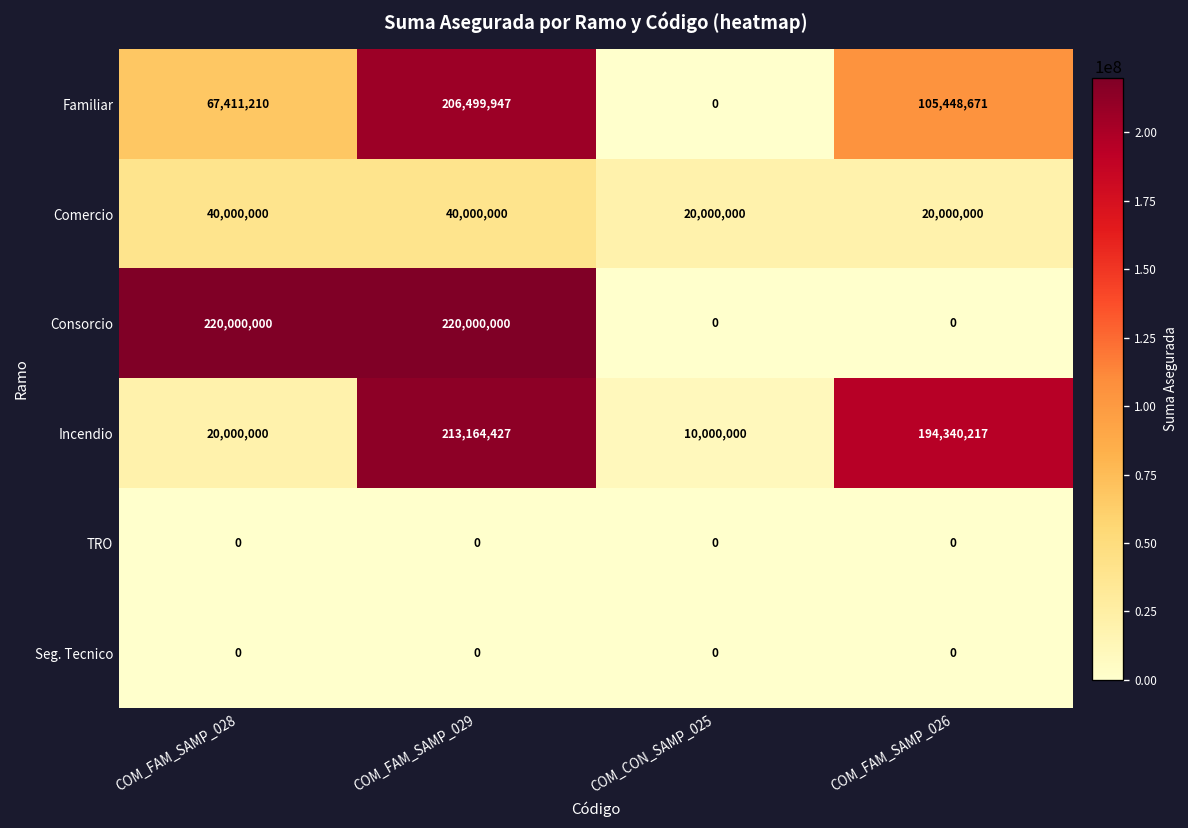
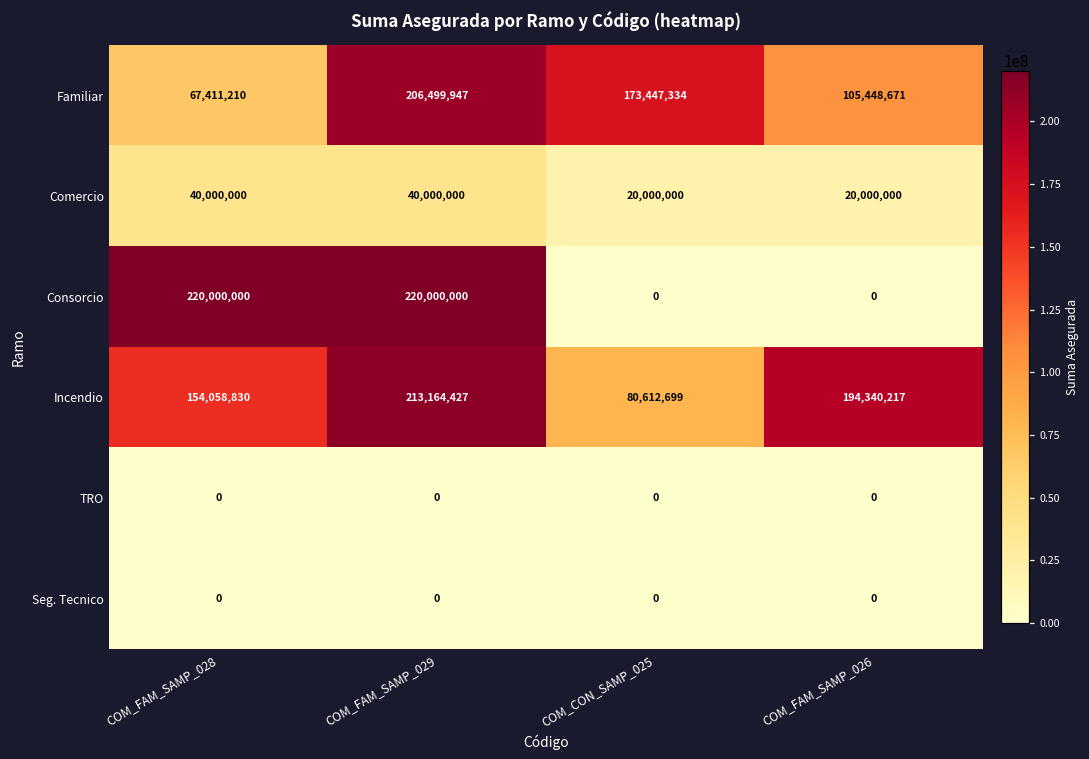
Familiar, COM_CON_SAMP_025: 0 -> 173,447,334
Incendio, COM_FAM_SAMP_028: 20,000,000 -> 154,058,830
Incendio, COM_CON_SAMP_025: 10,000,000 -> 80,612,699
